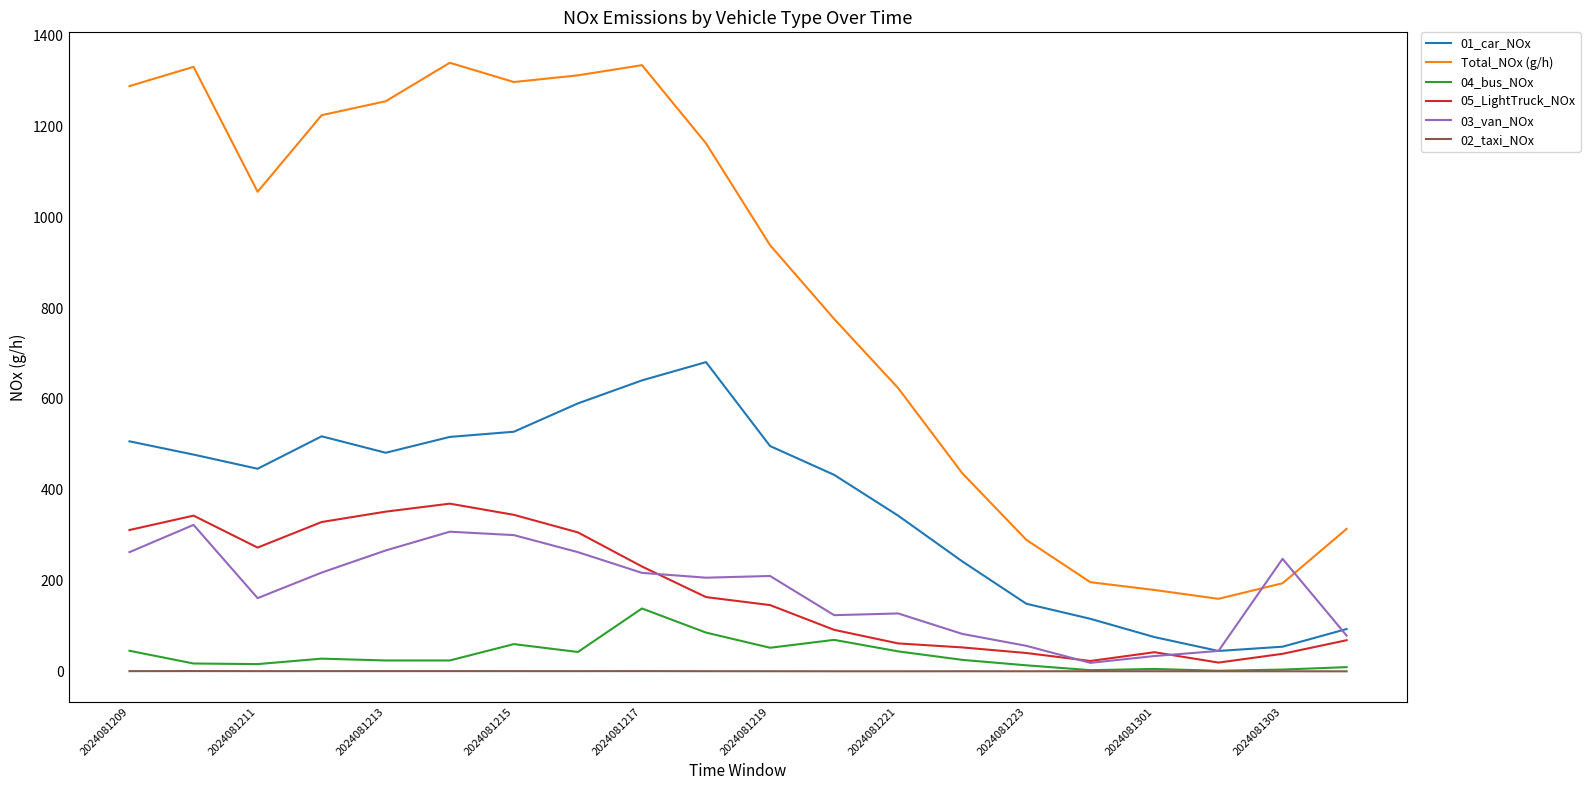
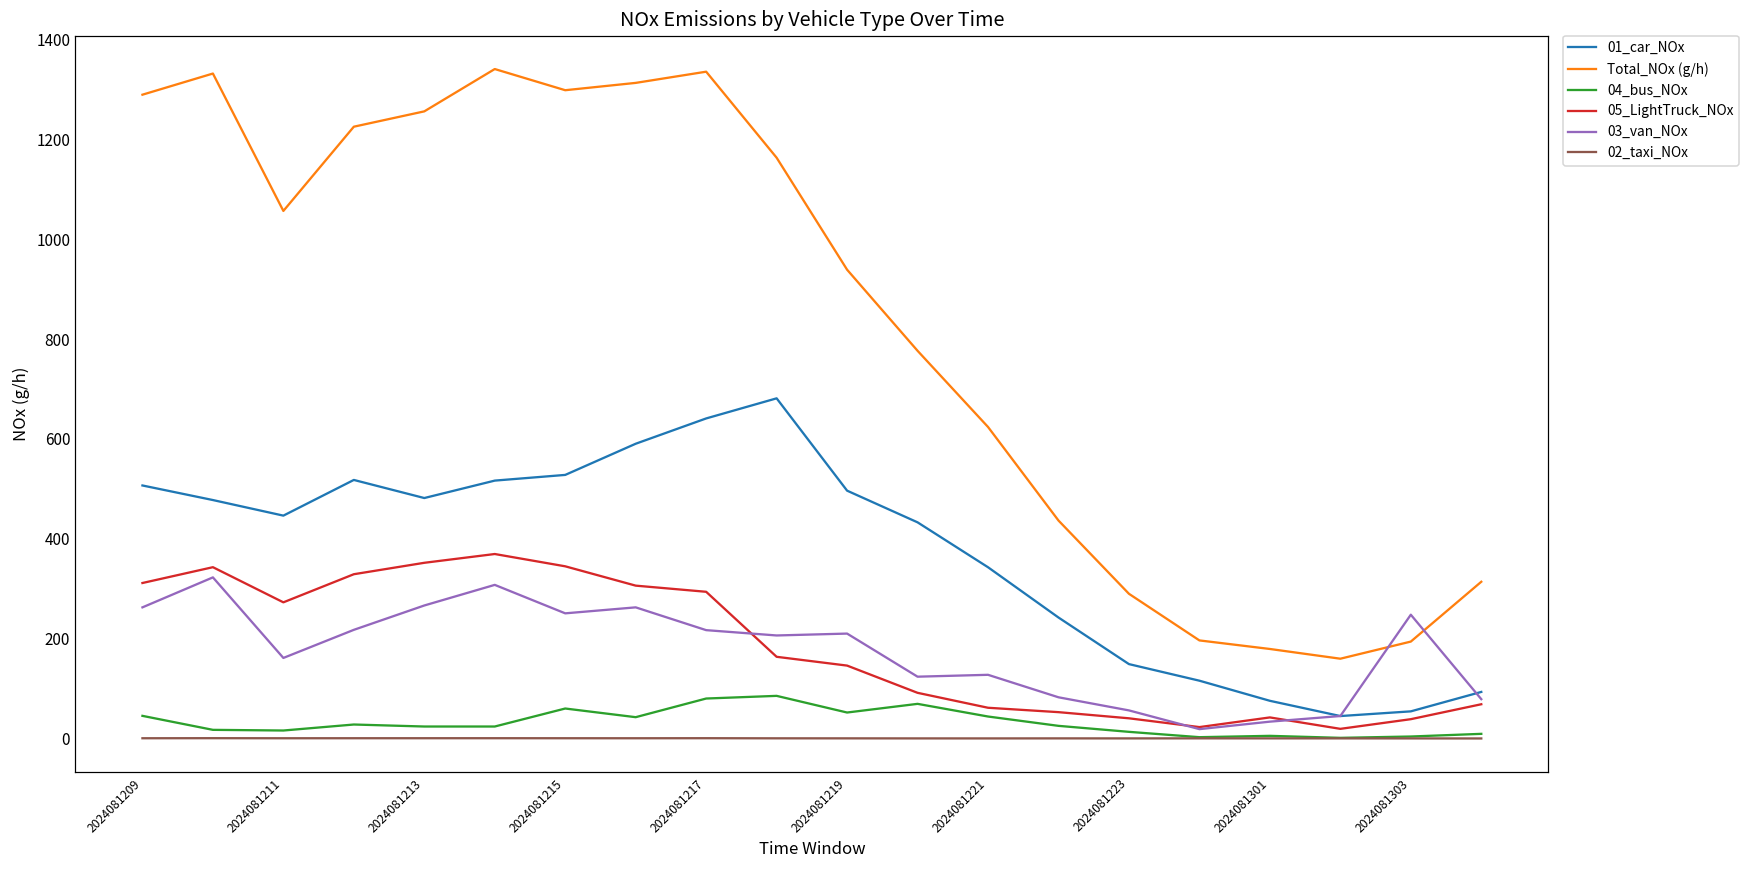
03_van_NOx, 2024081215: 300 -> 250
04_bus_NOx, 2024081217: 140 -> 80
05_LightTruck_NOx, 2024081217: 230 -> 290
